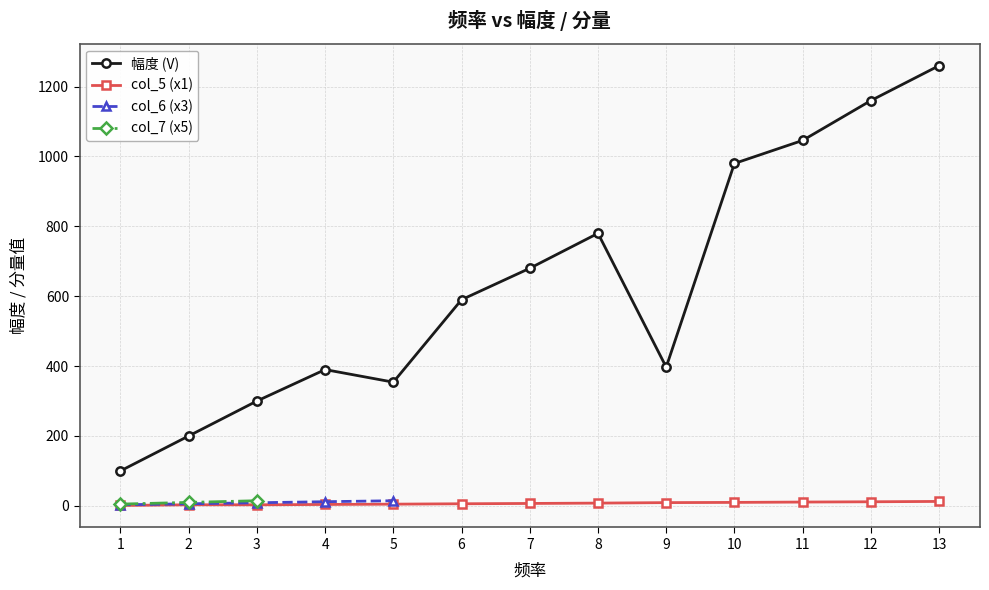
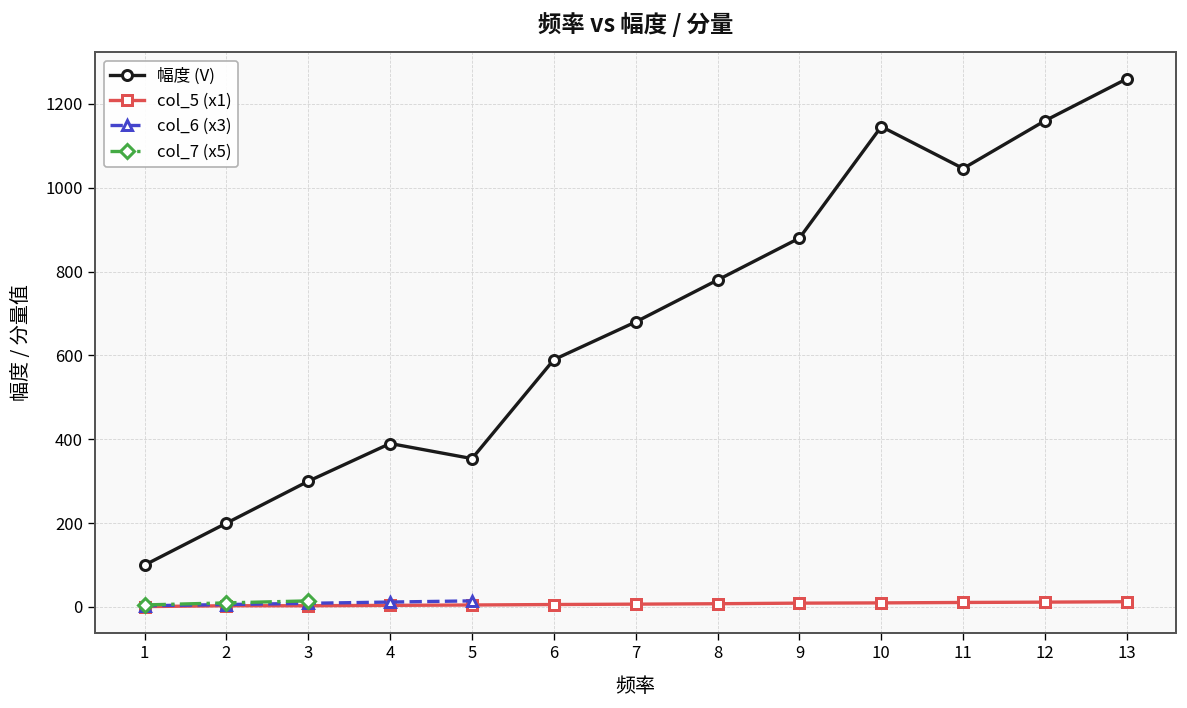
幅度 (V), 9: 400 -> 880
幅度 (V), 10: 980 -> 1150
